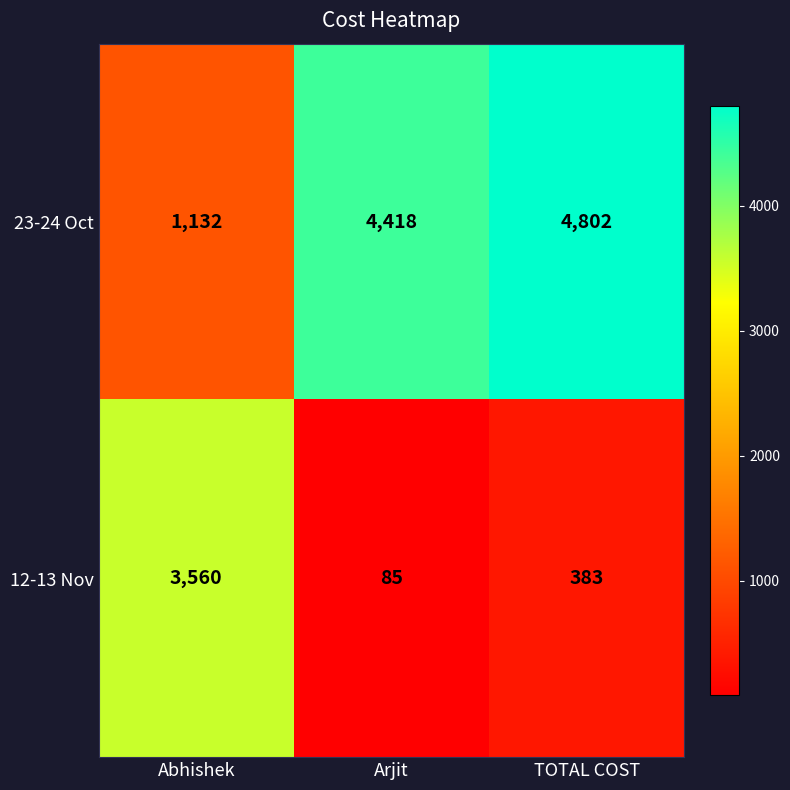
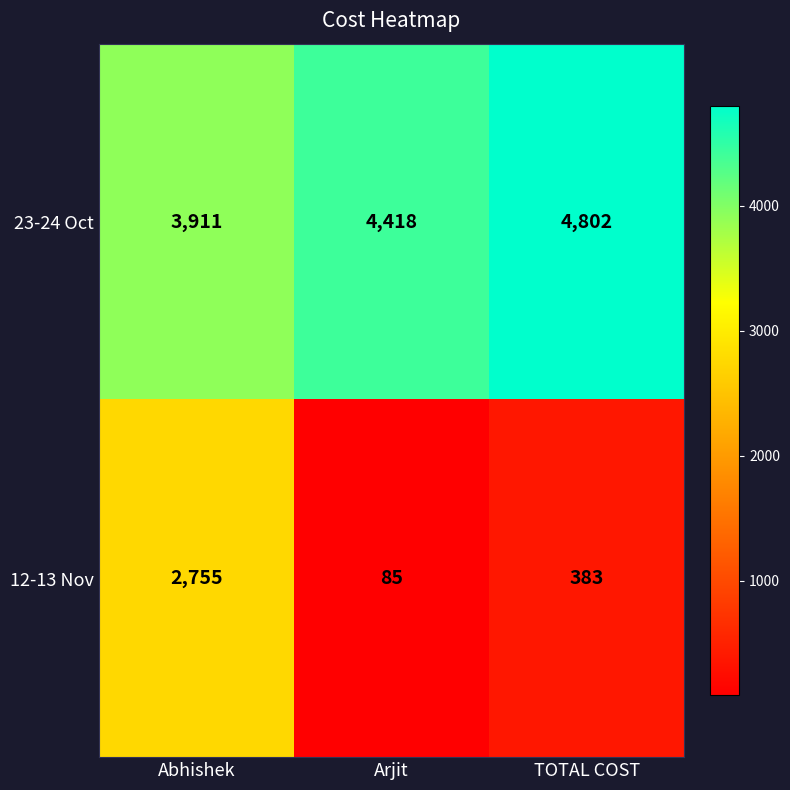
23-24 Oct, Abhishek: 1,132 -> 3,911
12-13 Nov, Abhishek: 3,560 -> 2,755
